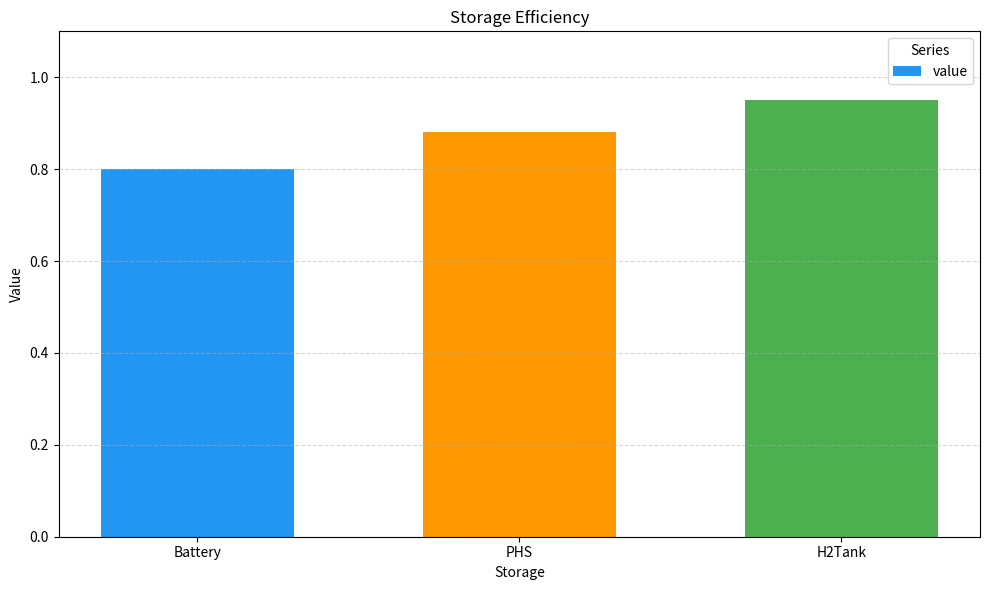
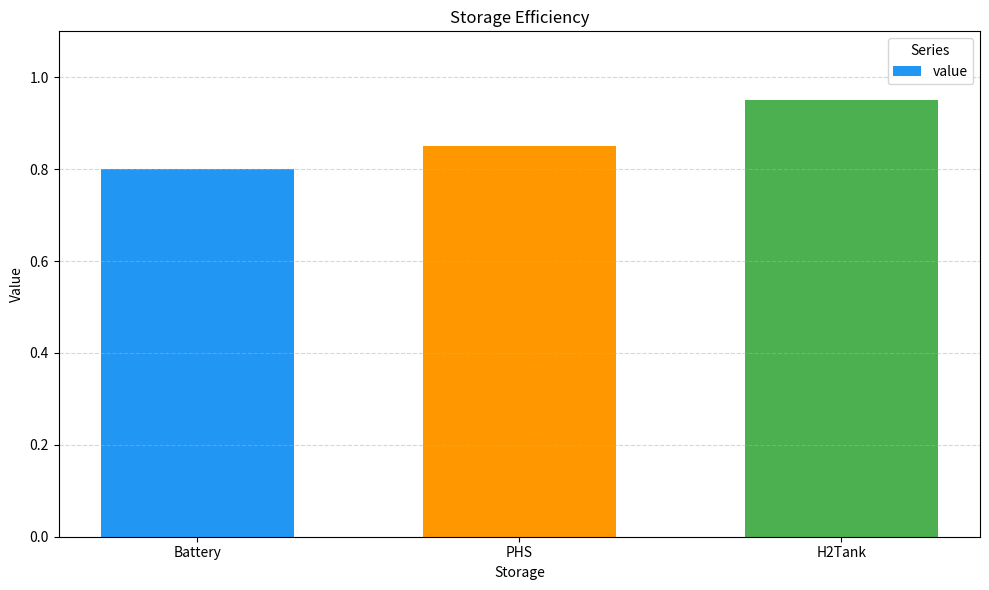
PHS: 0.88 -> 0.85
